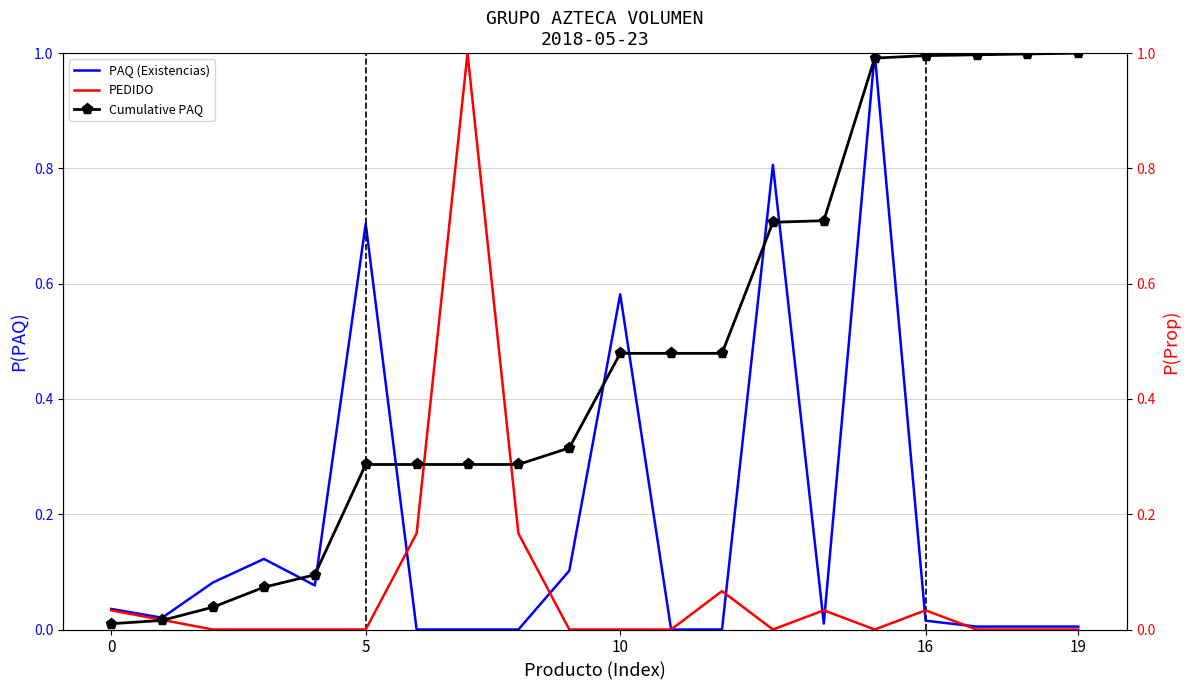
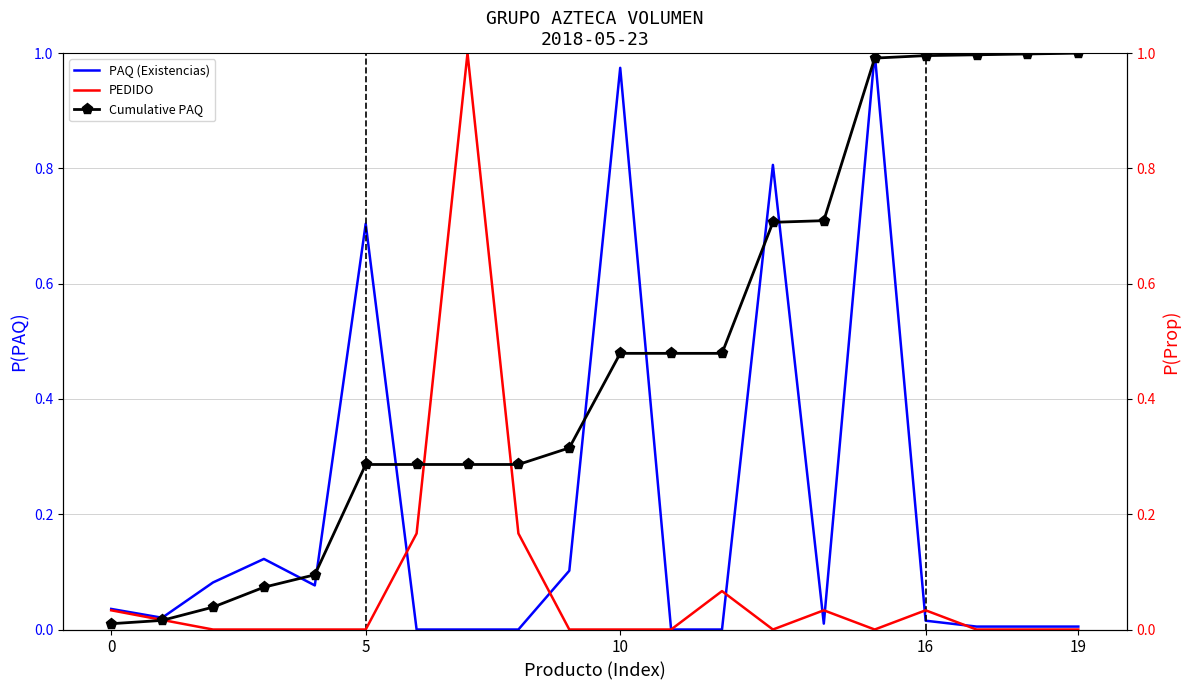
PAQ (Existencias), 10: 0.58 -> 0.97
